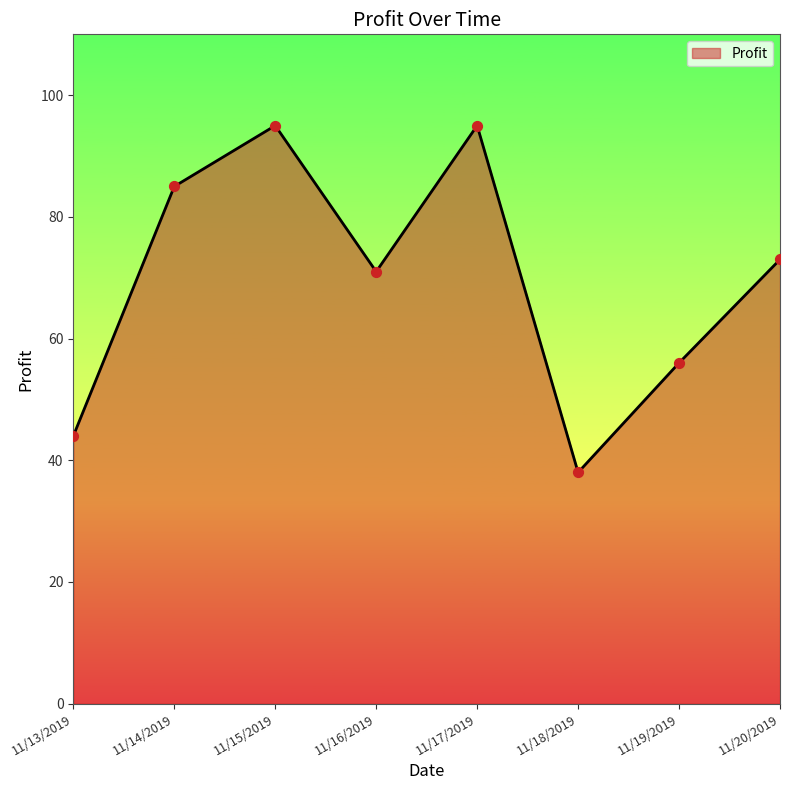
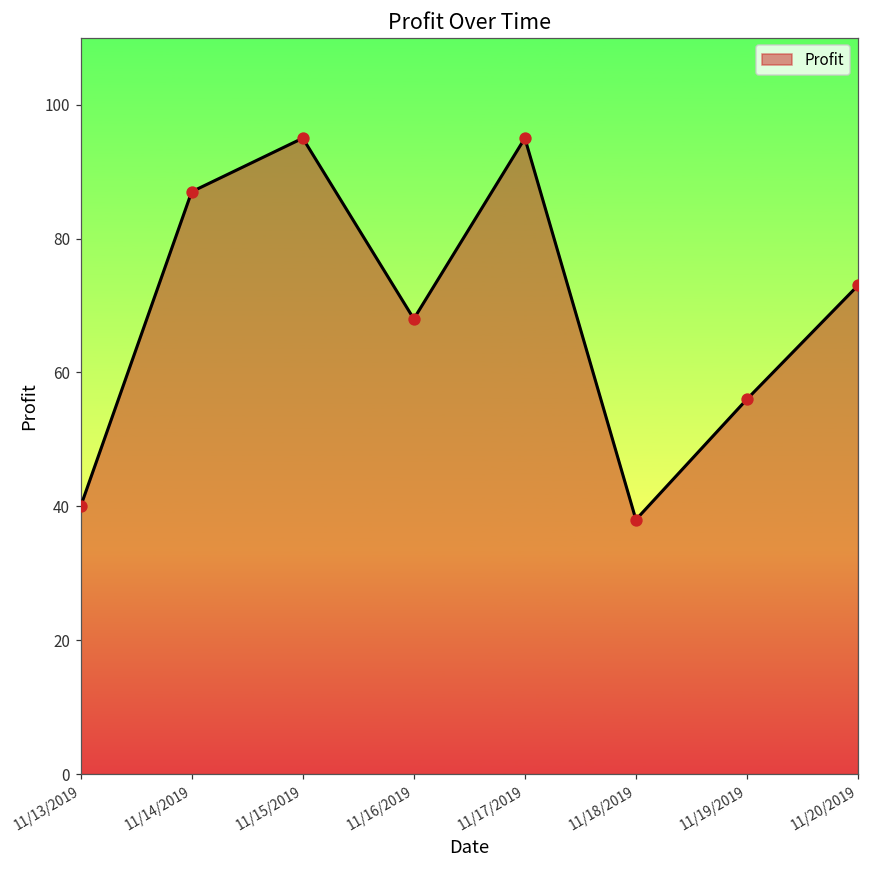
11/13/2019: 44 -> 40
11/14/2019: 85 -> 87
11/16/2019: 71 -> 68
